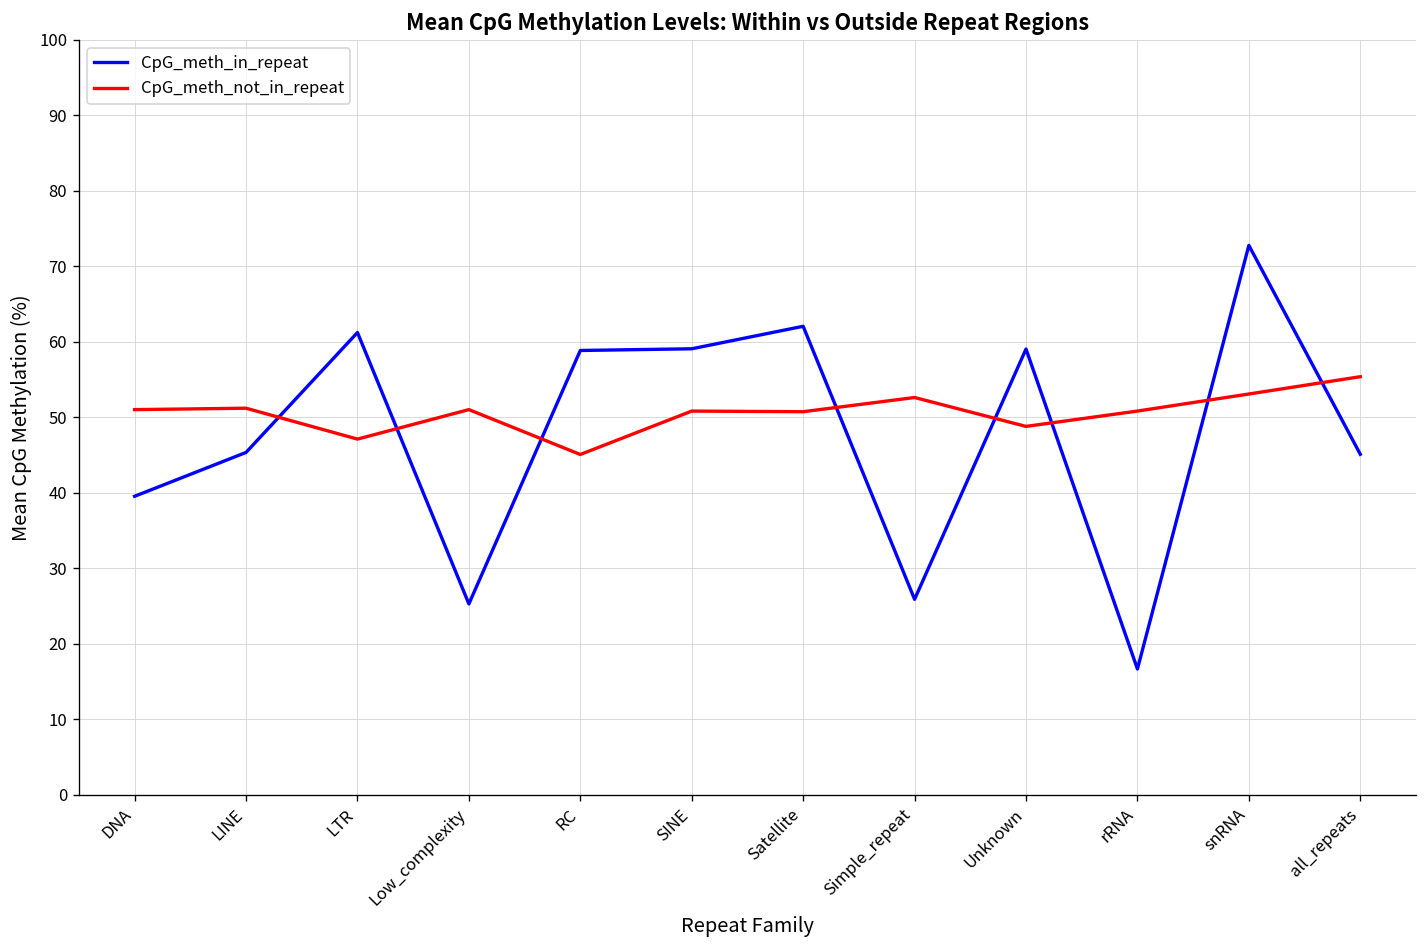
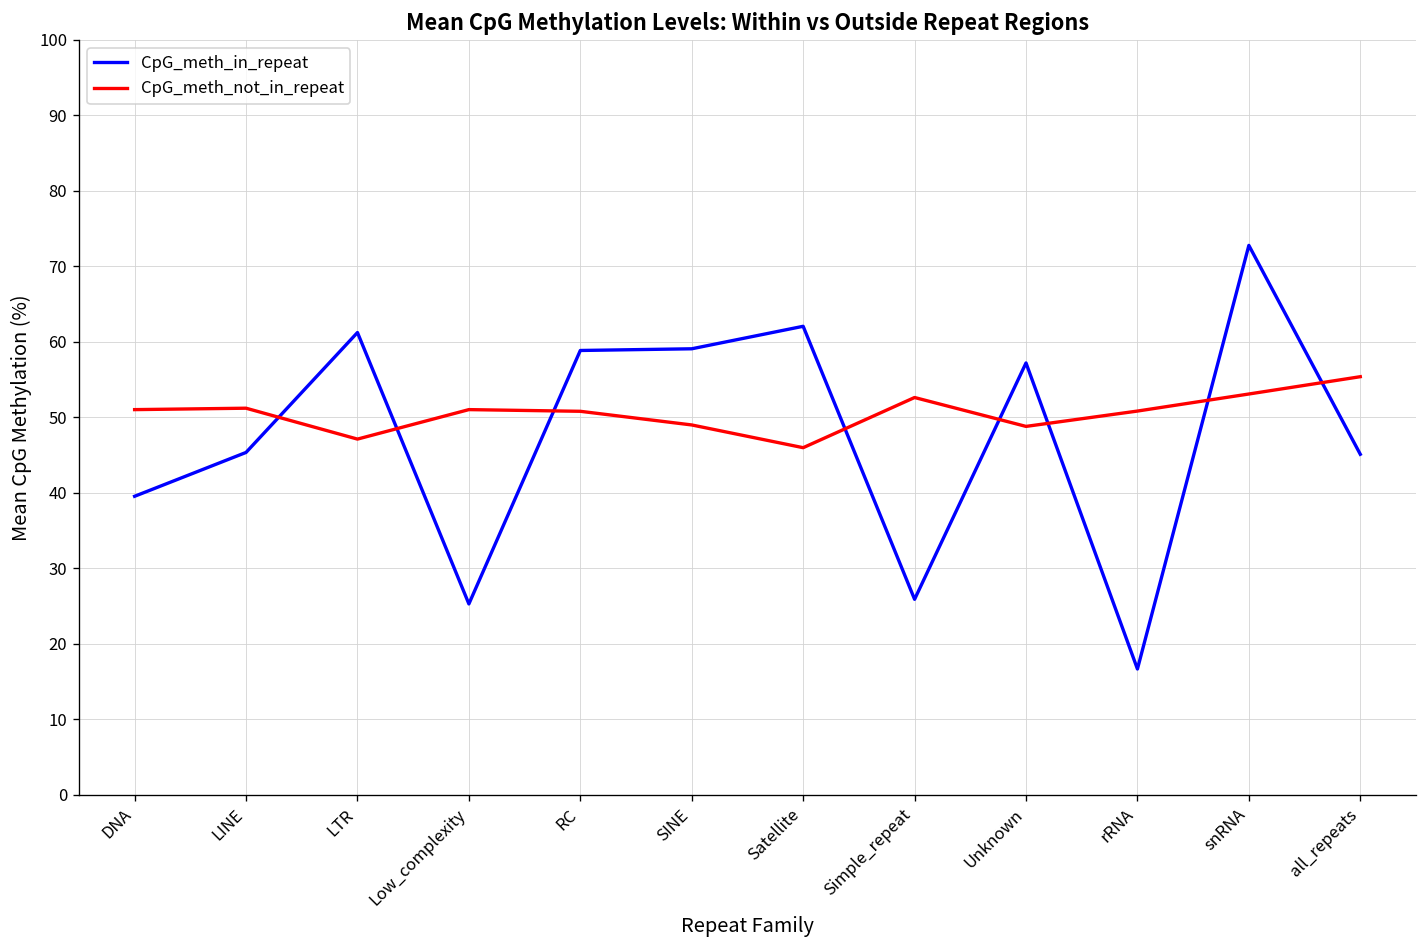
CpG_meth_not_in_repeat, RC: 45 -> 51
CpG_meth_not_in_repeat, SINE: 51 -> 49
CpG_meth_not_in_repeat, Satellite: 51 -> 46
CpG_meth_in_repeat, Unknown: 59 -> 57
